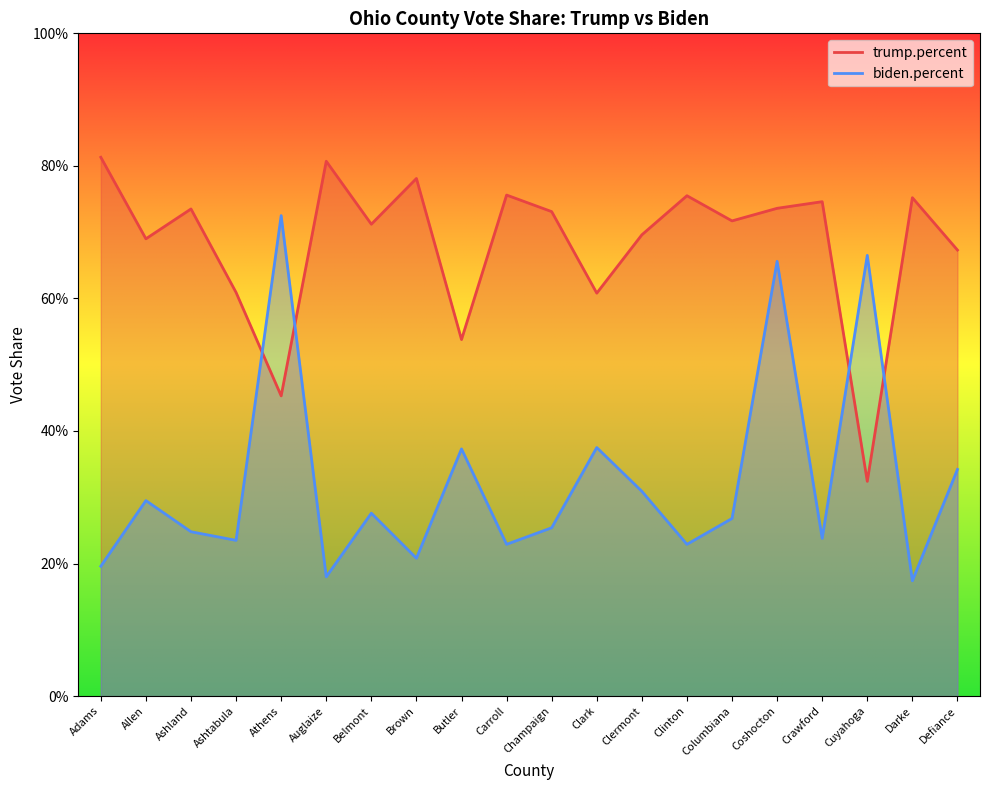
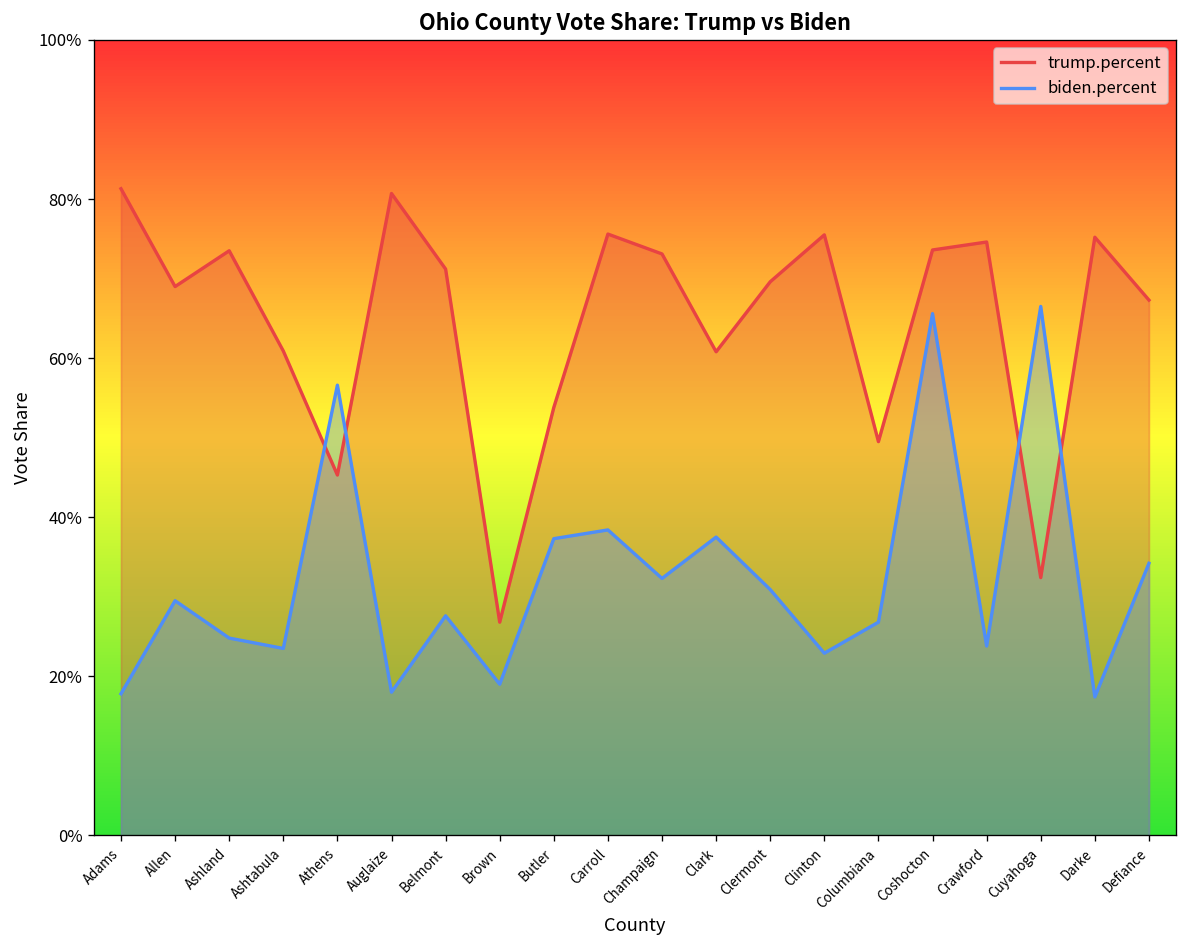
biden.percent, Adams: 20% -> 18%
biden.percent, Athens: 73% -> 57%
trump.percent, Brown: 78% -> 27%
biden.percent, Brown: 21% -> 19%
biden.percent, Carroll: 23% -> 38%
biden.percent, Champaign: 25% -> 32%
trump.percent, Columbiana: 72% -> 50%
